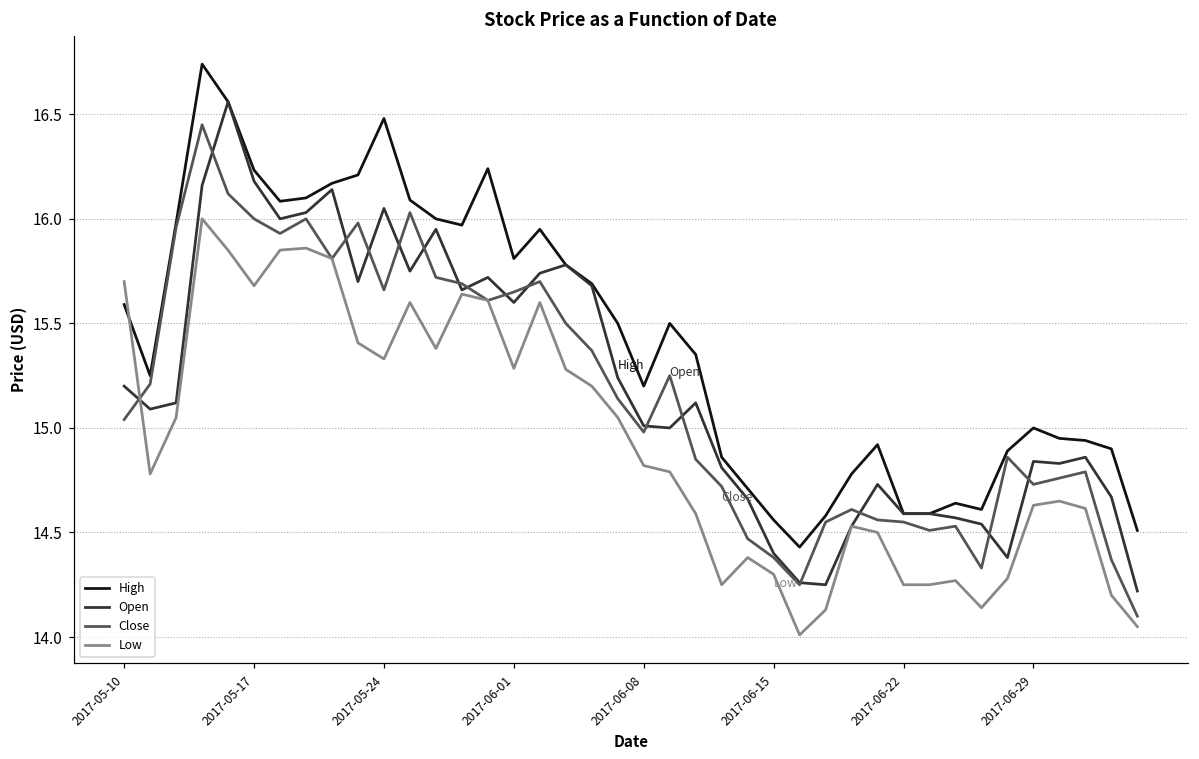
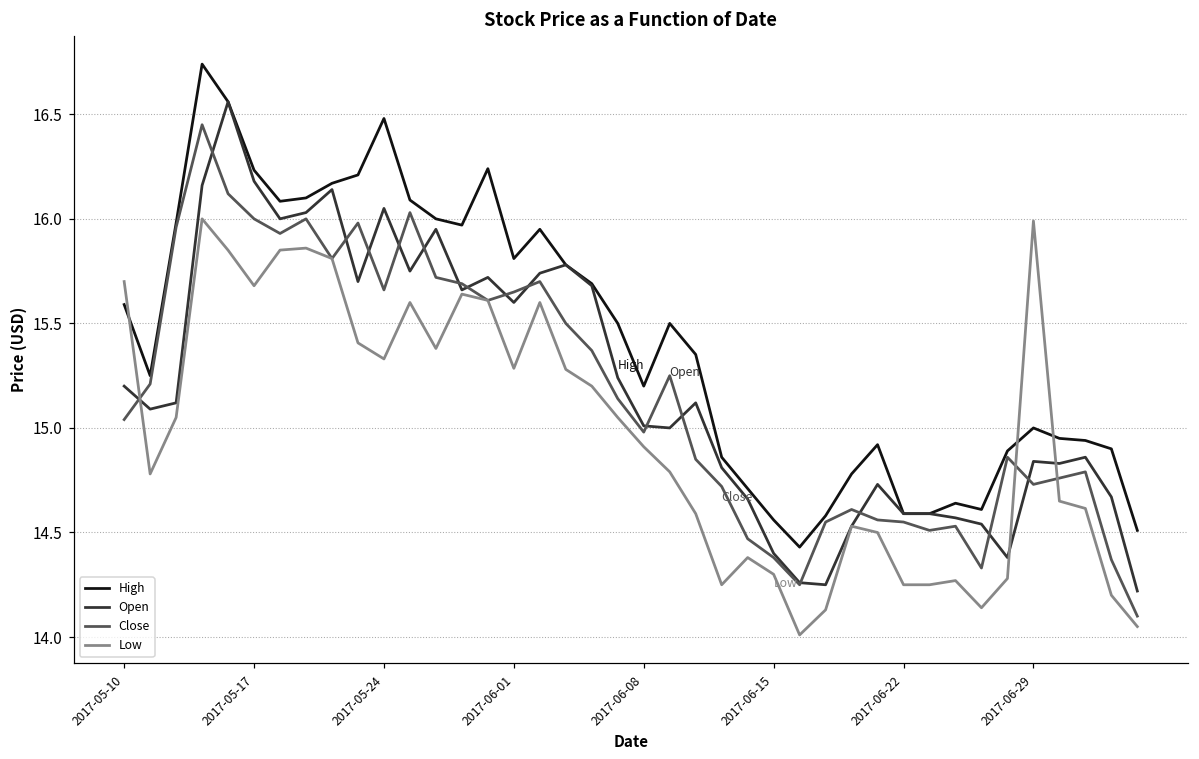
Low, 2017-06-08: 14.82 -> 14.91
Low, 2017-06-29: 14.63 -> 15.99
